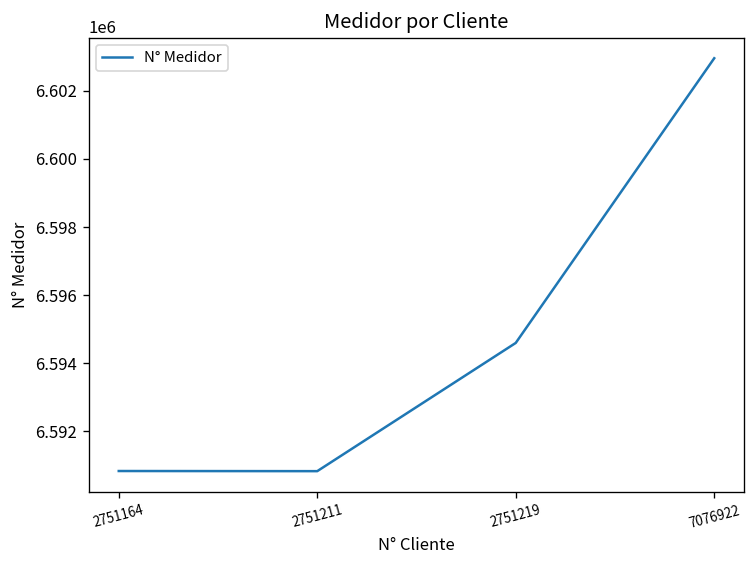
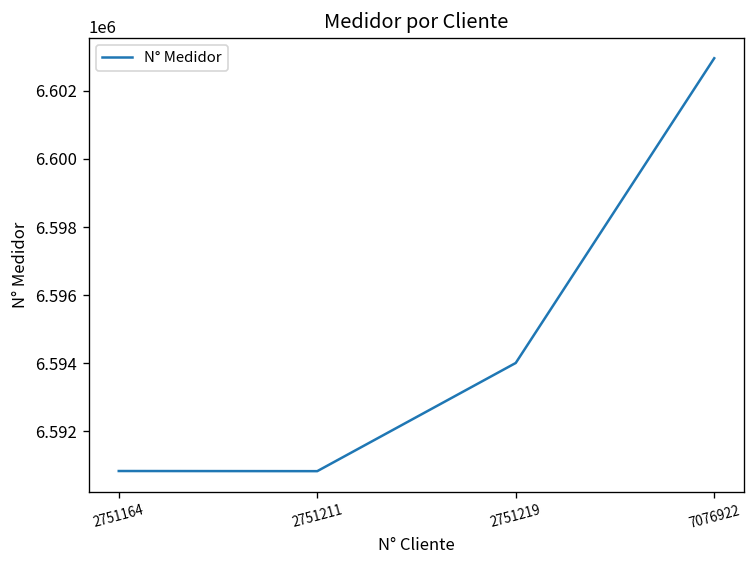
2751219: 6594600 -> 6594000
